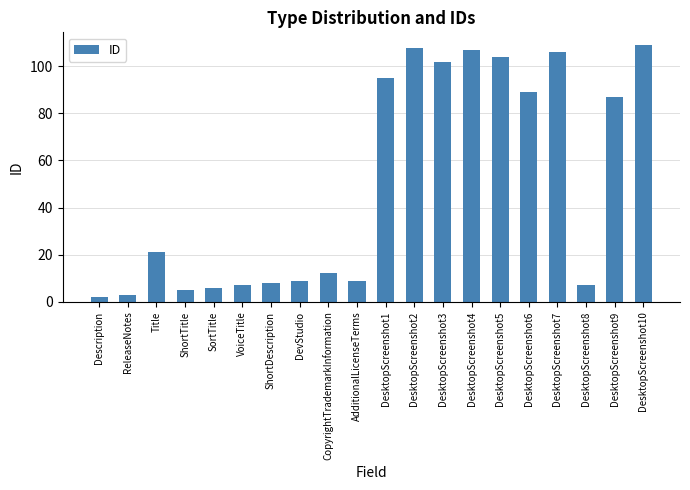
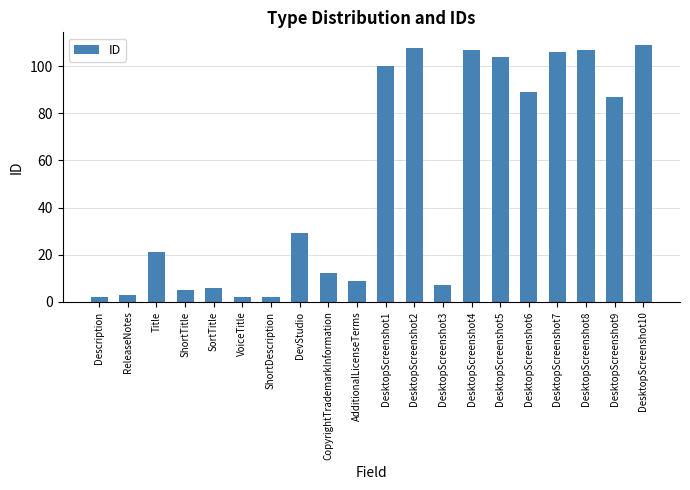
VoiceTitle: 7 -> 2
ShortDescription: 8 -> 2
DevStudio: 9 -> 29
DesktopScreenshot1: 95 -> 100
DesktopScreenshot3: 102 -> 7
DesktopScreenshot8: 7 -> 107
